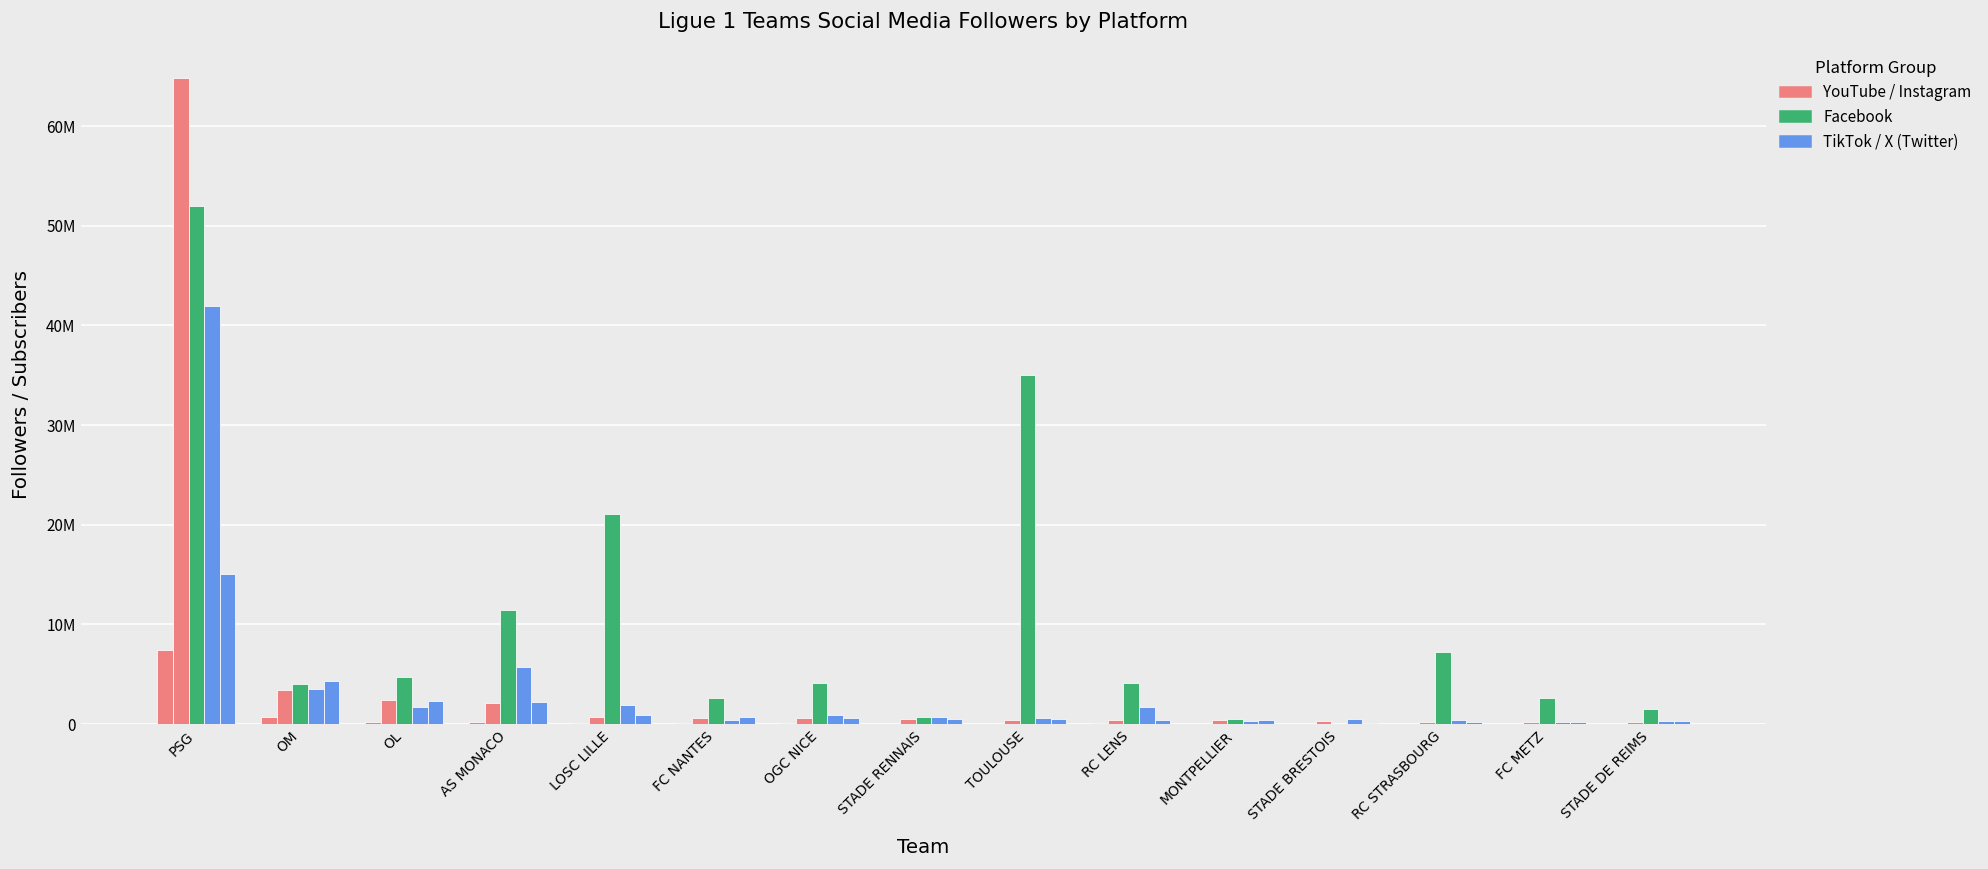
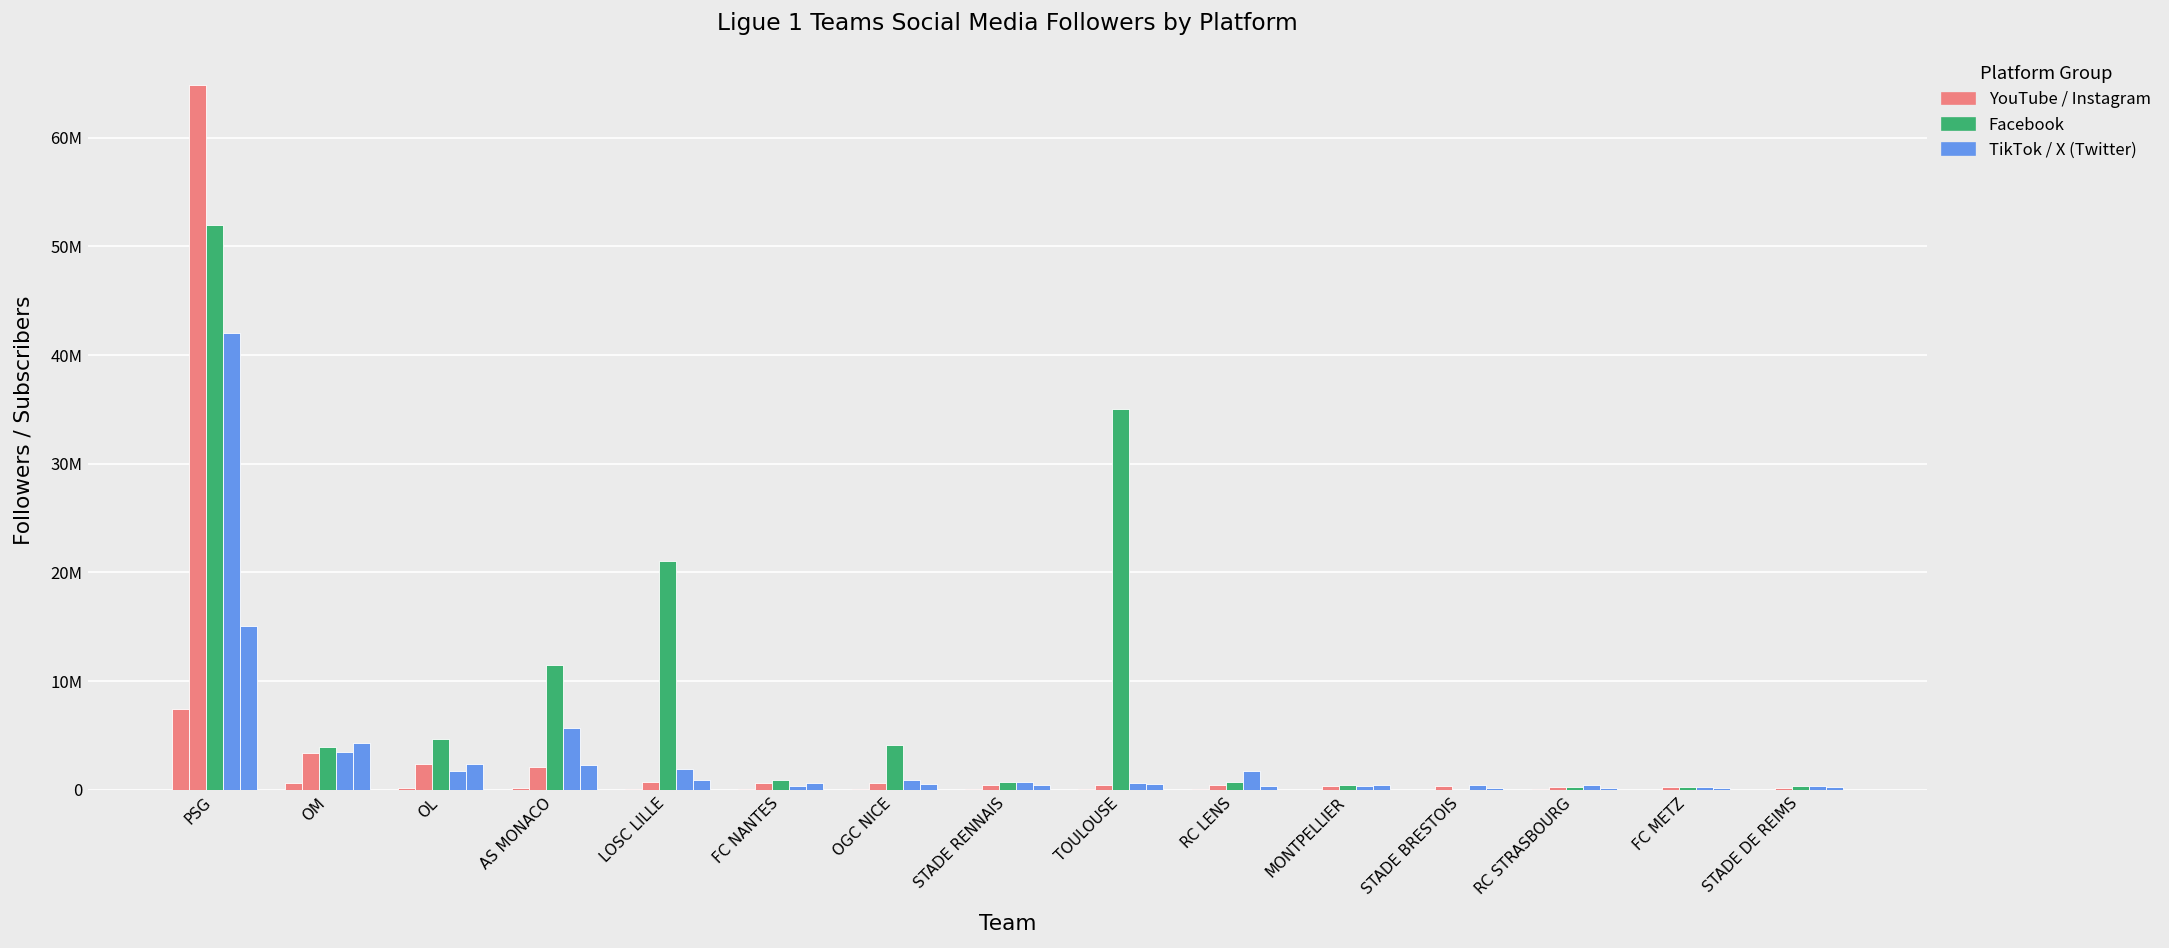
Facebook, FC NANTES: 3000000 -> 1000000
Facebook, RC LENS: 4000000 -> 1000000
Facebook, RC STRASBOURG: 7000000 -> 0
Facebook, FC METZ: 3000000 -> 0
Facebook, STADE DE REIMS: 1000000 -> 0
